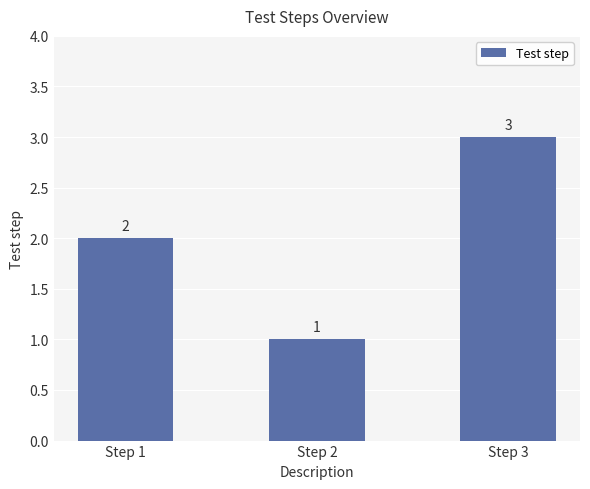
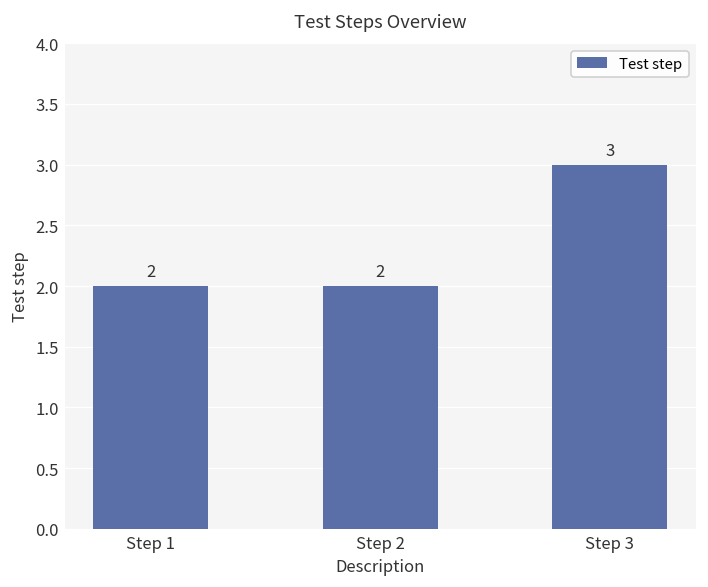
Step 2: 1 -> 2
